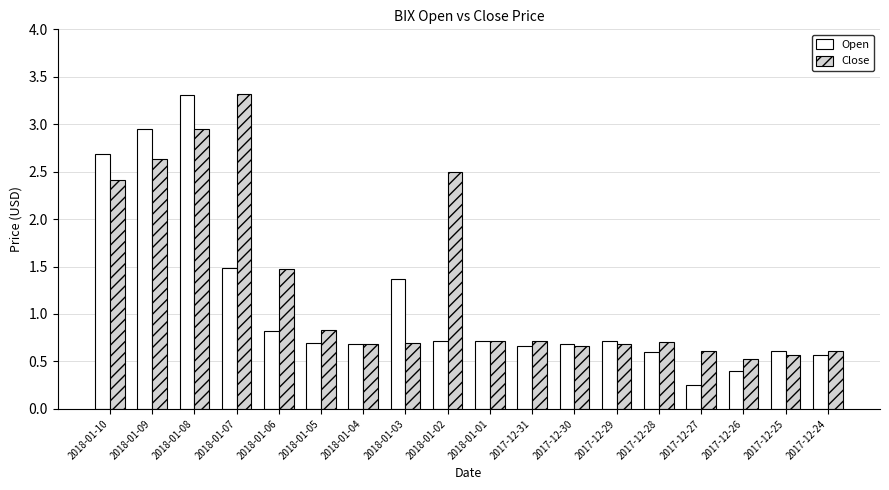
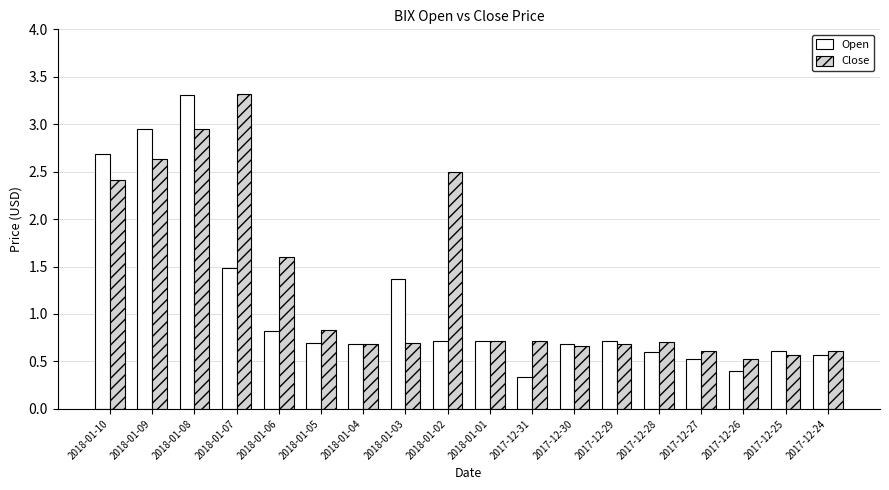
Close, 2018-01-06: 1.5 -> 1.6
Open, 2017-12-31: 0.7 -> 0.3
Open, 2017-12-27: 0.3 -> 0.5
